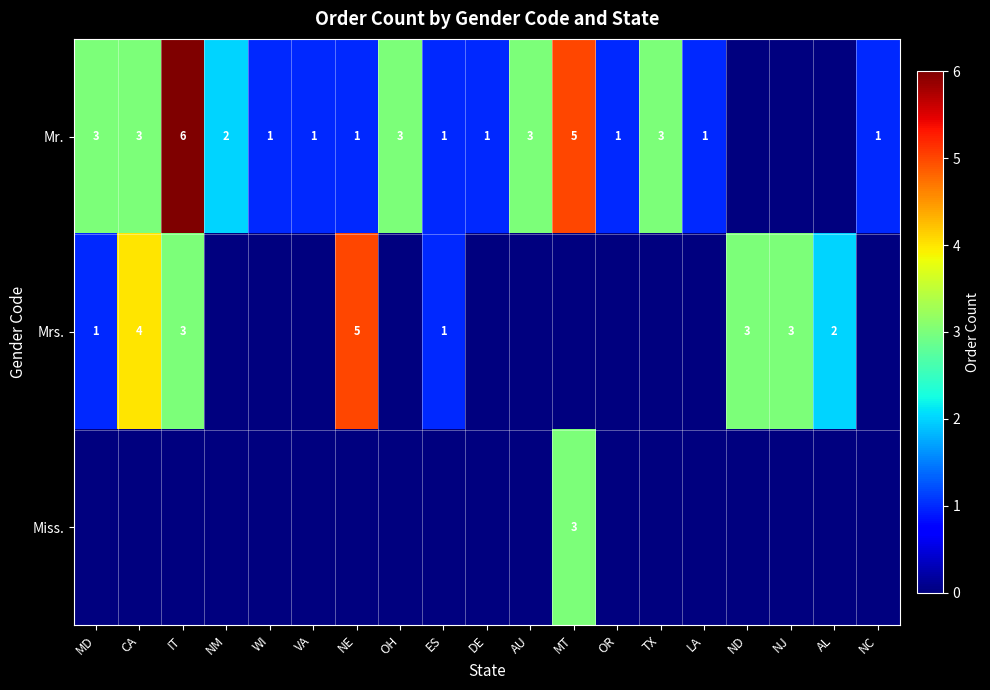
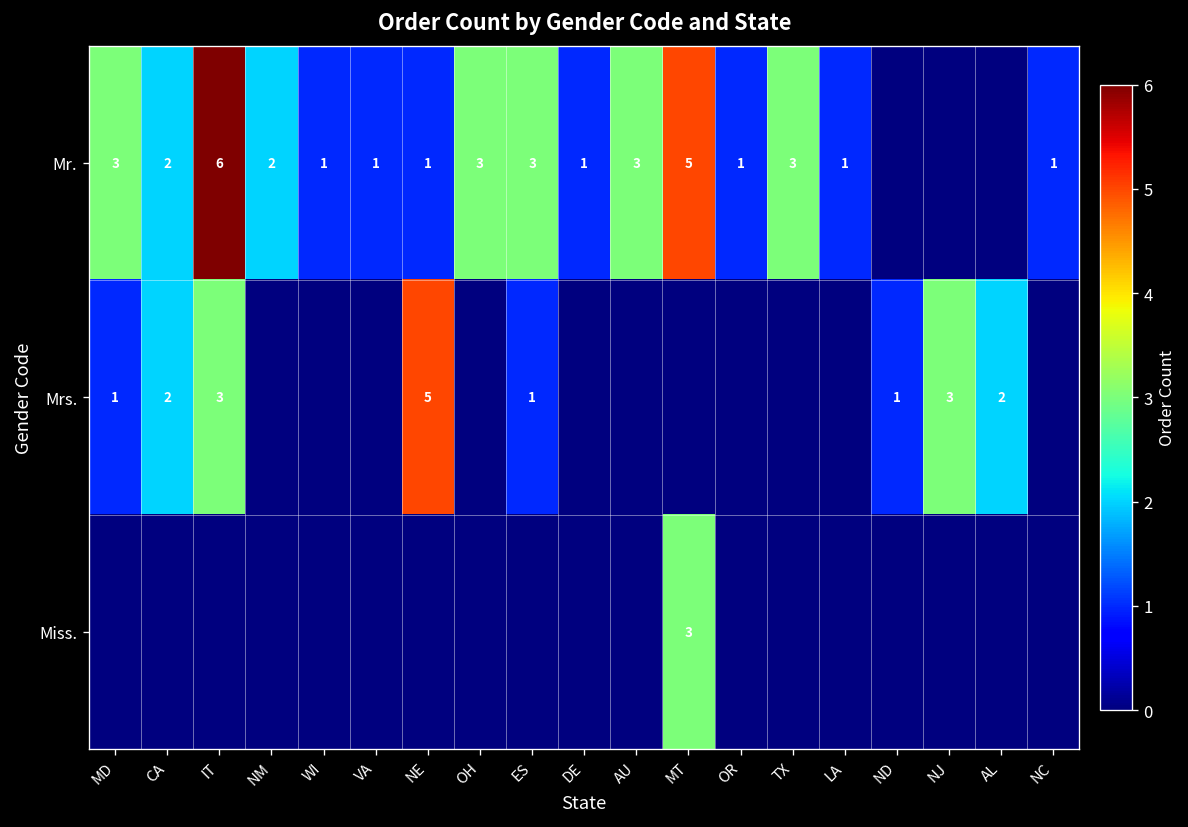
Mr., CA: 3 -> 2
Mr., ES: 1 -> 3
Mrs., CA: 4 -> 2
Mrs., ND: 3 -> 1
